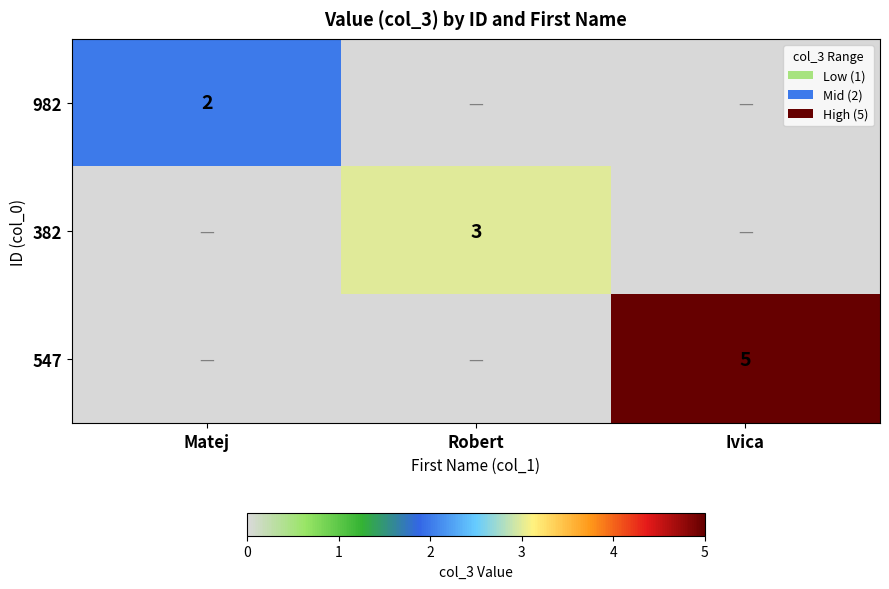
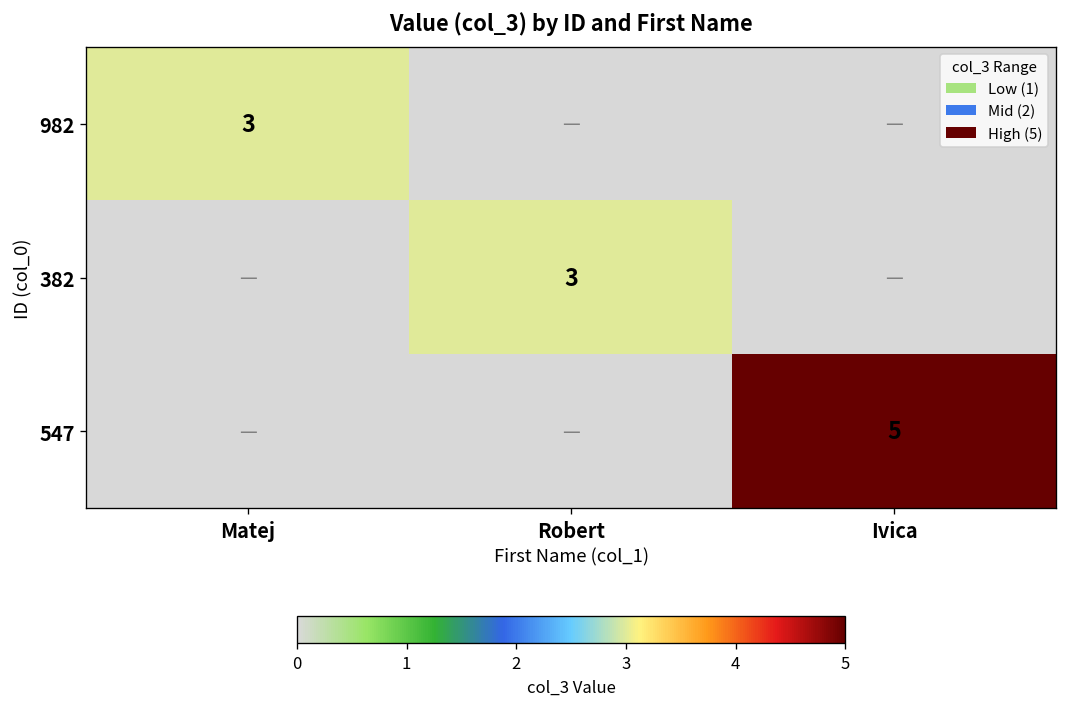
982, Matej: 2 -> 3
